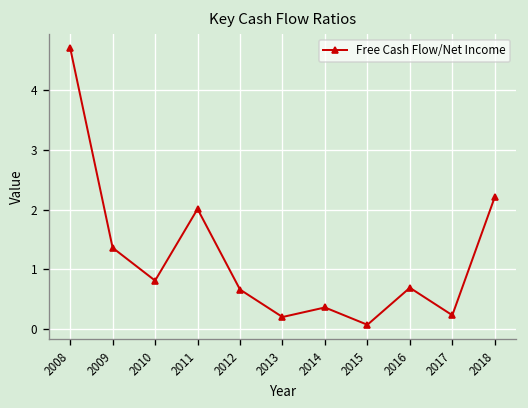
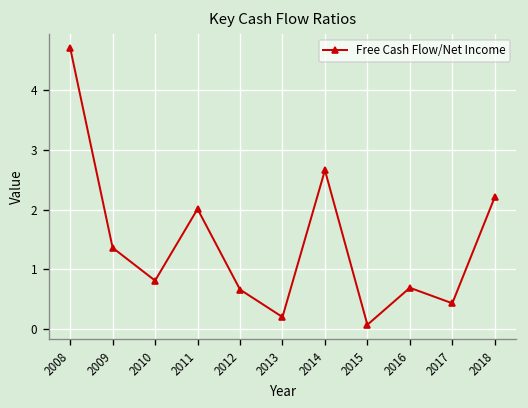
2014: 0.4 -> 2.7
2017: 0.2 -> 0.4
